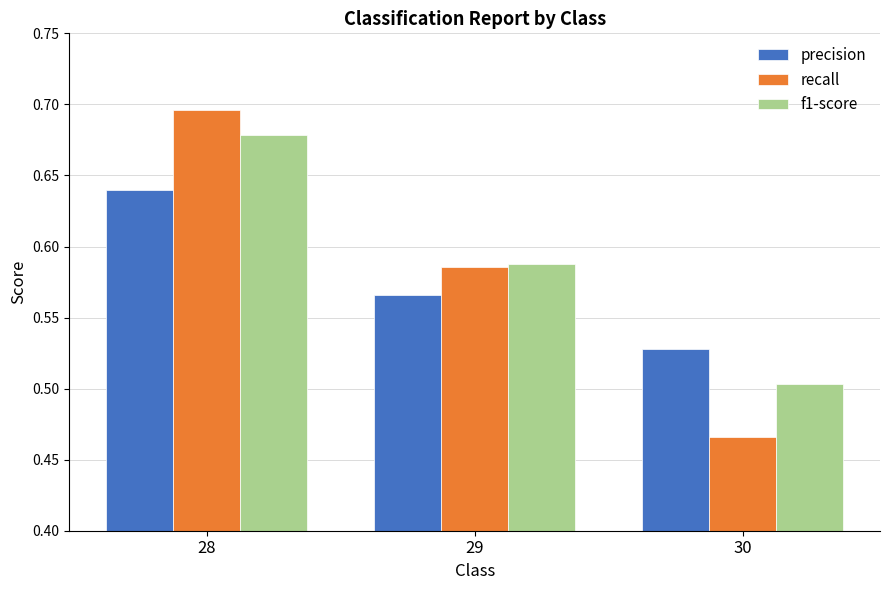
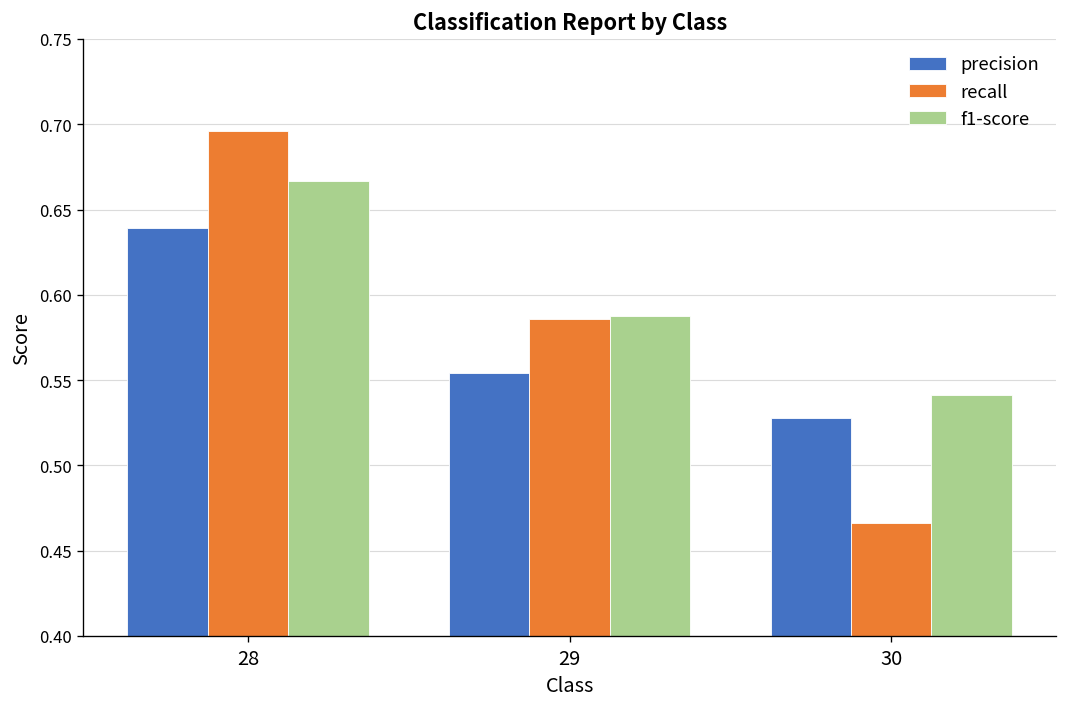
f1-score, 28: 0.679 -> 0.666
precision, 29: 0.566 -> 0.554
f1-score, 30: 0.503 -> 0.541
